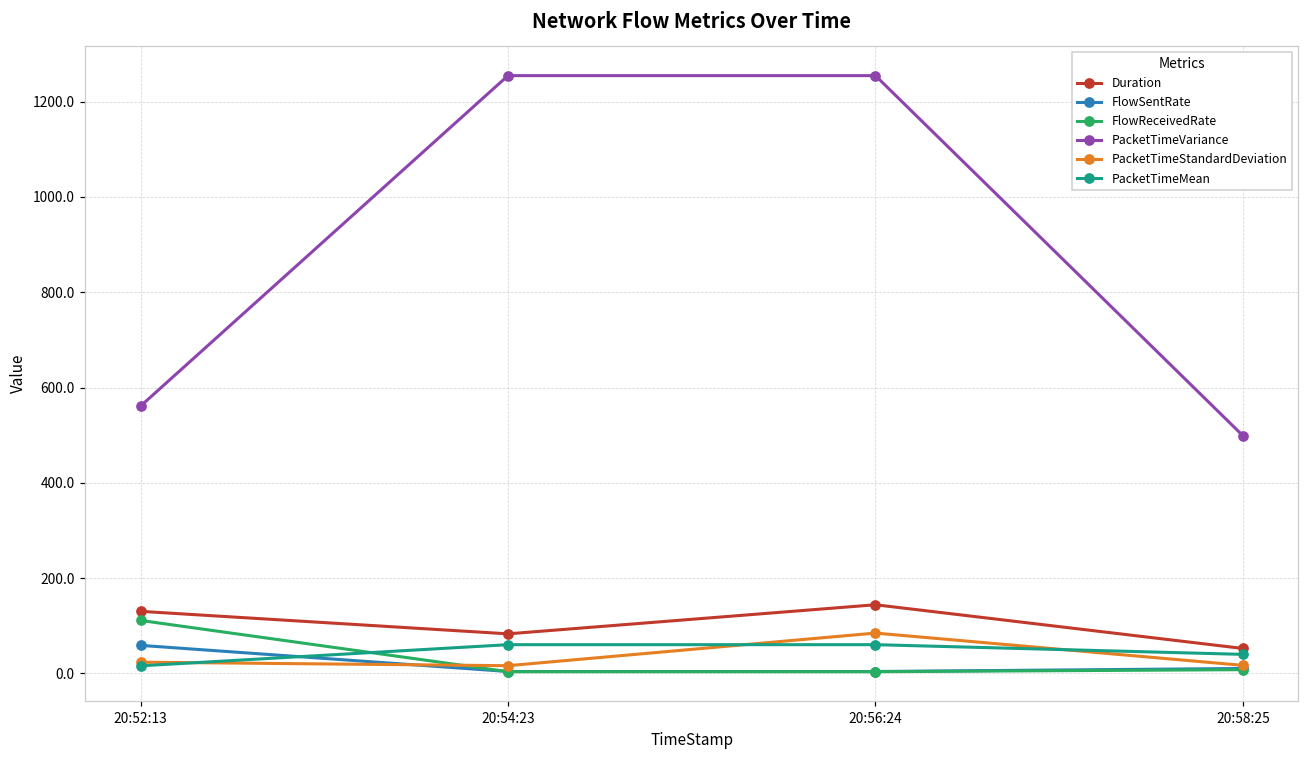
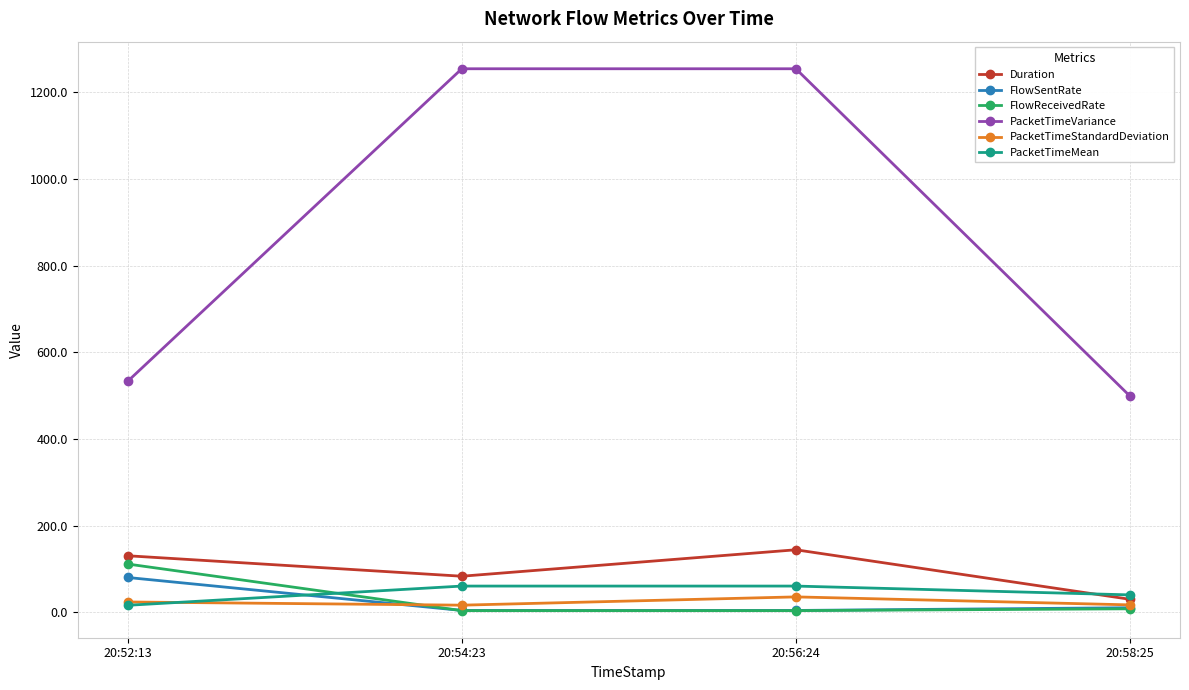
FlowSentRate, 20:52:13: 60 -> 80
PacketTimeVariance, 20:52:13: 560 -> 530
PacketTimeStandardDeviation, 20:56:24: 80 -> 40
Duration, 20:58:25: 50 -> 30
